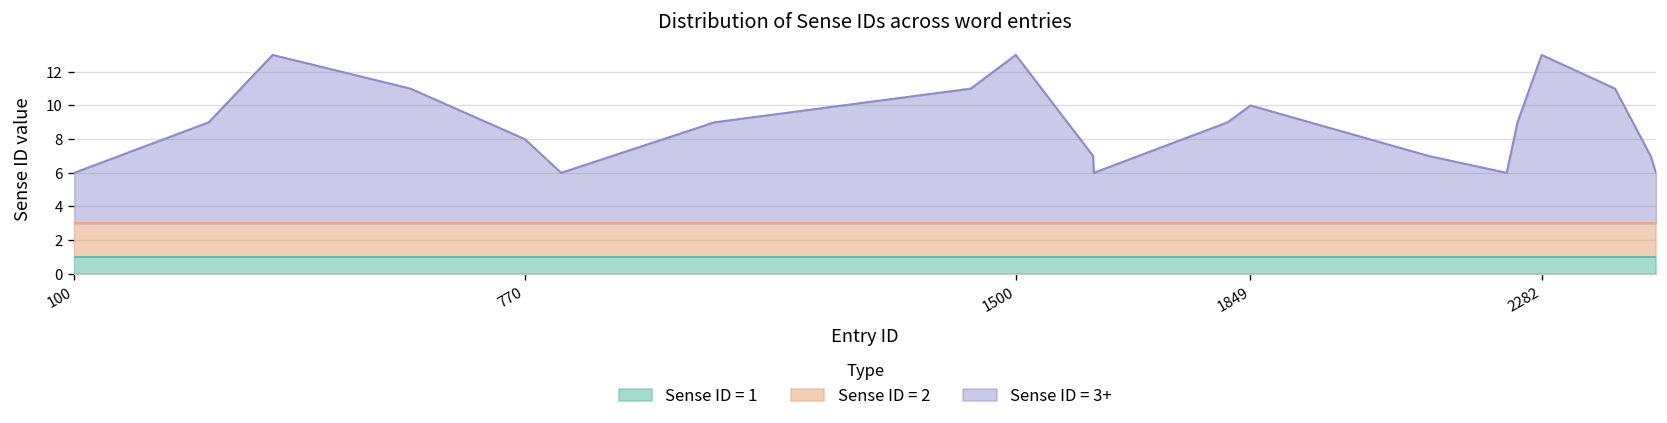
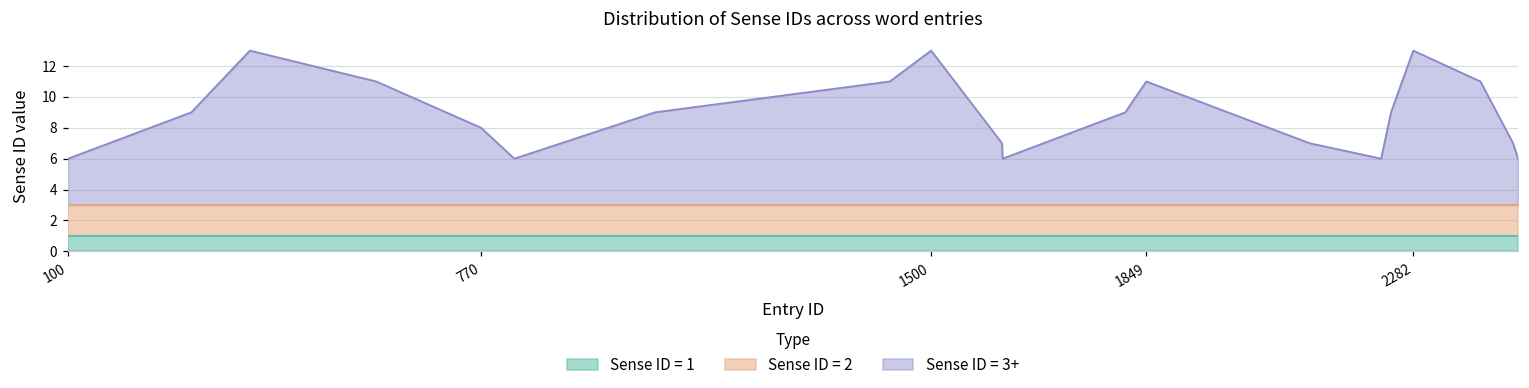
Sense ID = 3+, 1849: 10.0 -> 11.0
